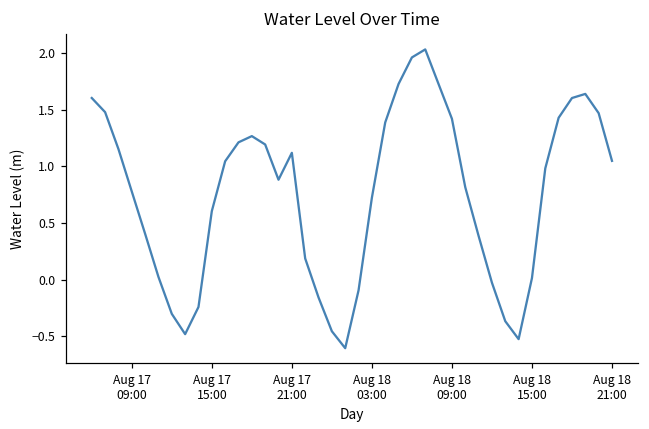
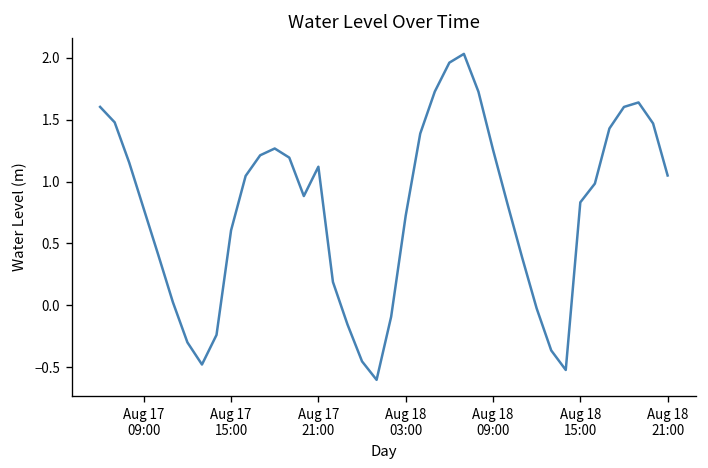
Aug 18 09:00: 1.42 -> 1.26
Aug 18 15:00: 0.01 -> 0.83
